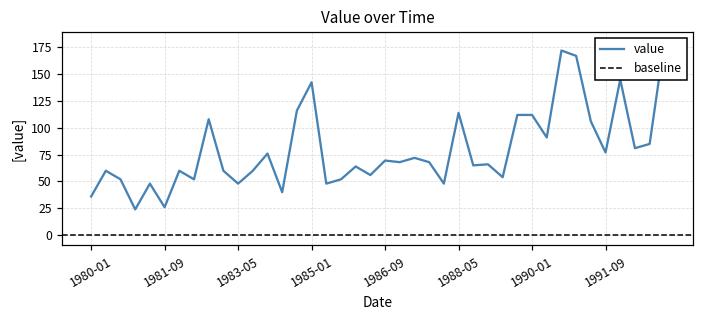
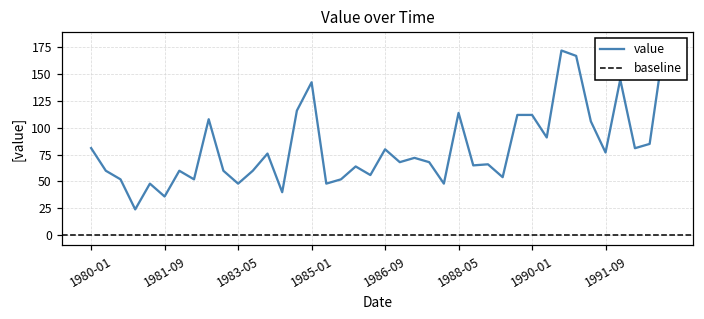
1980-01: 40 -> 80
1981-09: 30 -> 40
1986-09: 70 -> 80
